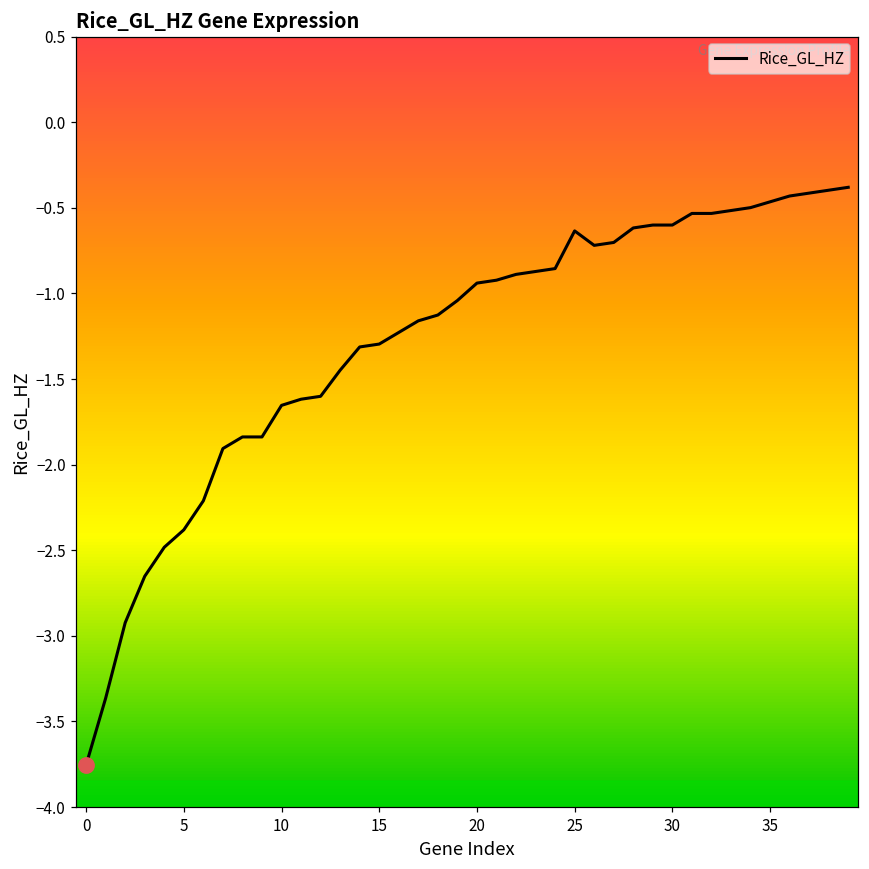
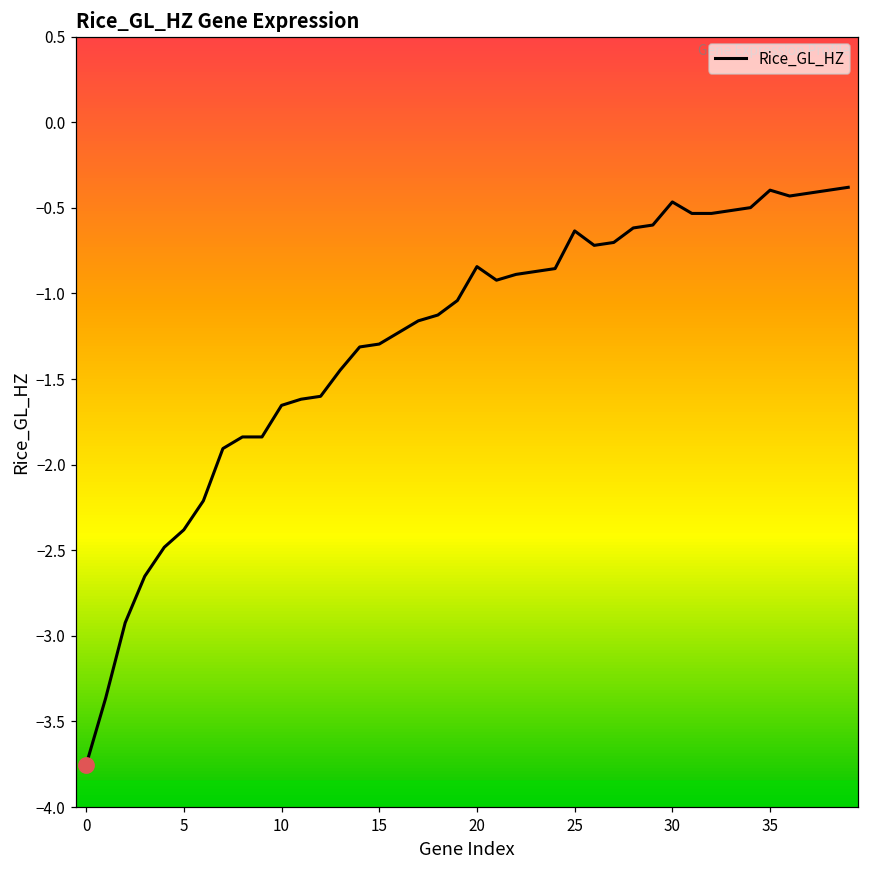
Rice_GL_HZ, 20: -0.94 -> -0.84
Rice_GL_HZ, 30: -0.60 -> -0.47
Rice_GL_HZ, 35: -0.46 -> -0.40
